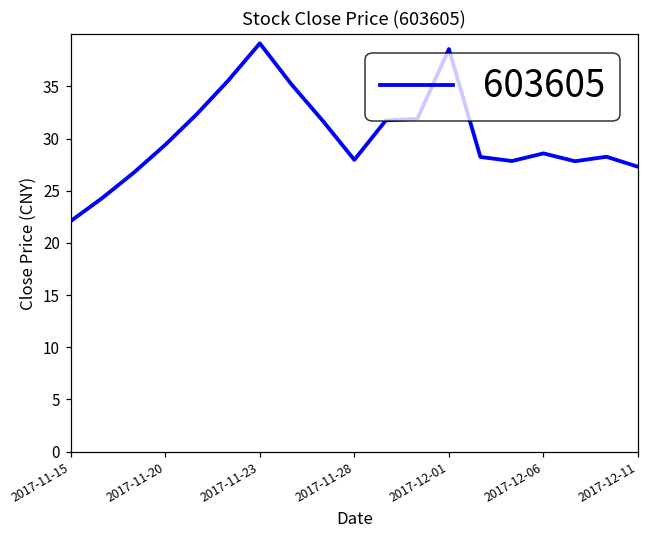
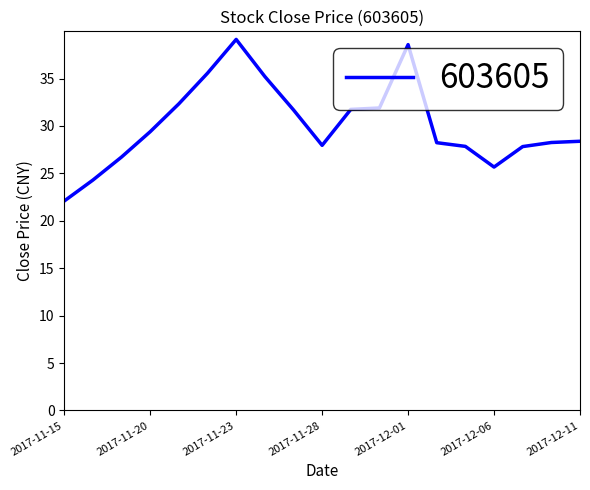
2017-12-06: 29 -> 26
2017-12-11: 27 -> 28
